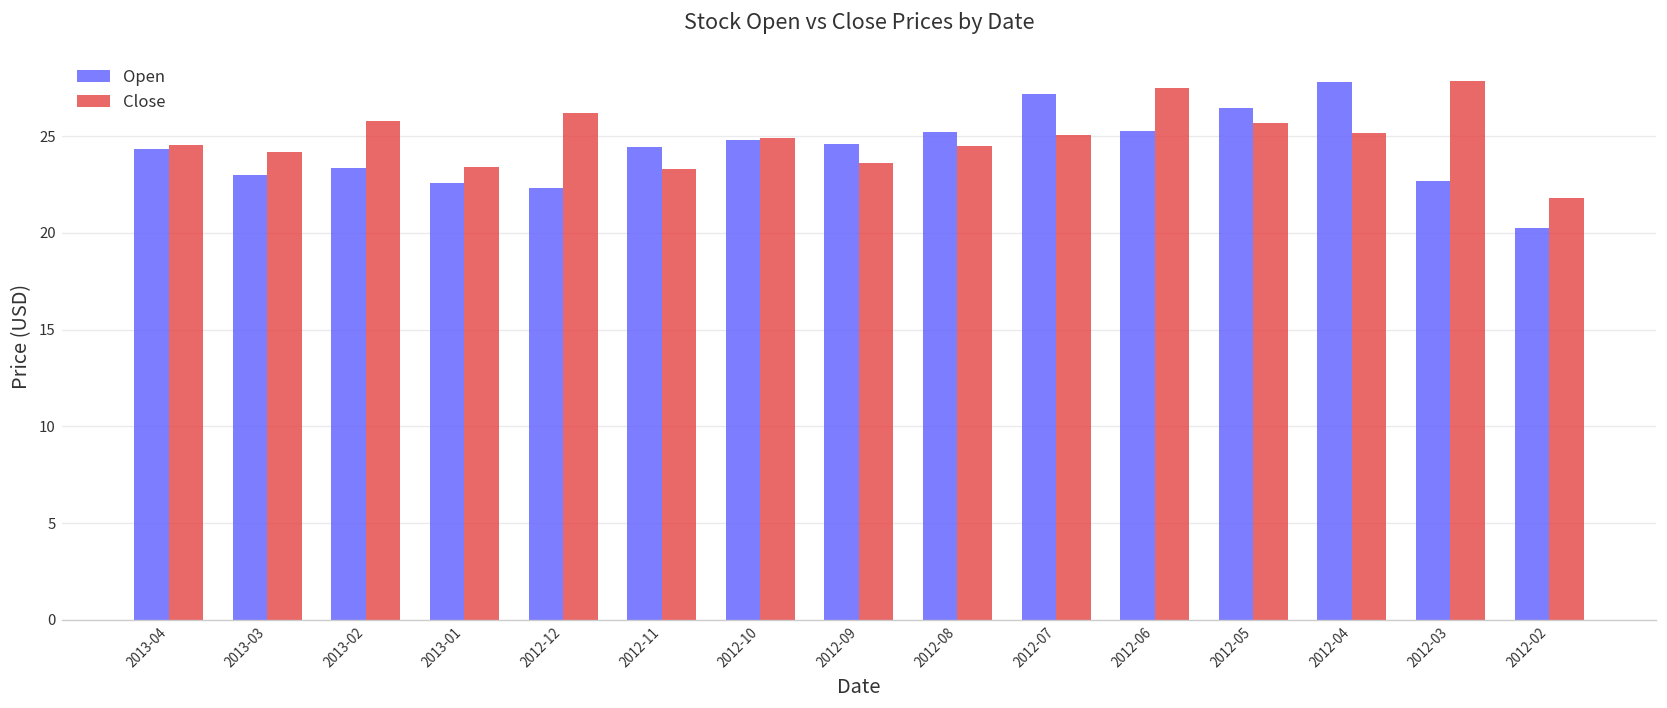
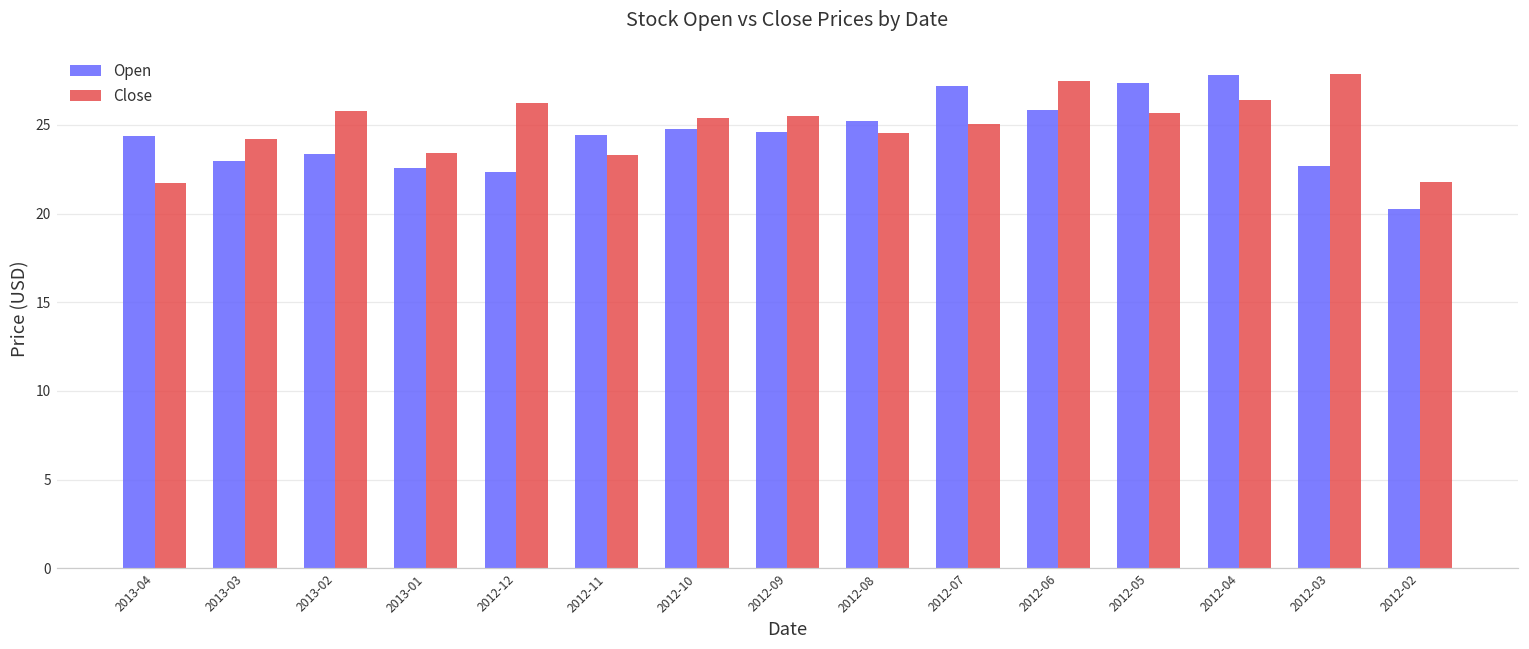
Close, 2013-04: 24.6 -> 21.8
Close, 2012-10: 24.9 -> 25.4
Close, 2012-09: 23.6 -> 25.5
Open, 2012-06: 25.3 -> 25.9
Open, 2012-05: 26.5 -> 27.3
Close, 2012-04: 25.2 -> 26.4
